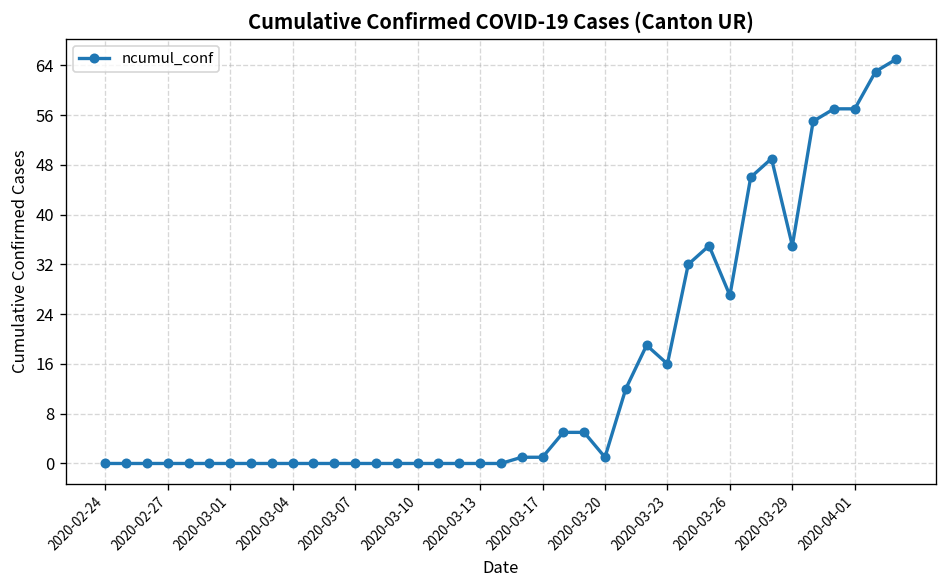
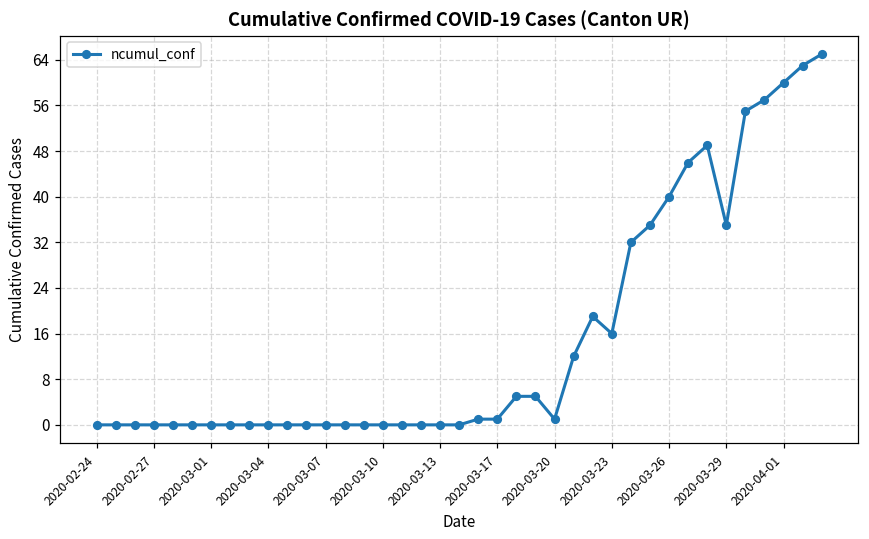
2020-03-26: 27 -> 40
2020-04-01: 57 -> 60
